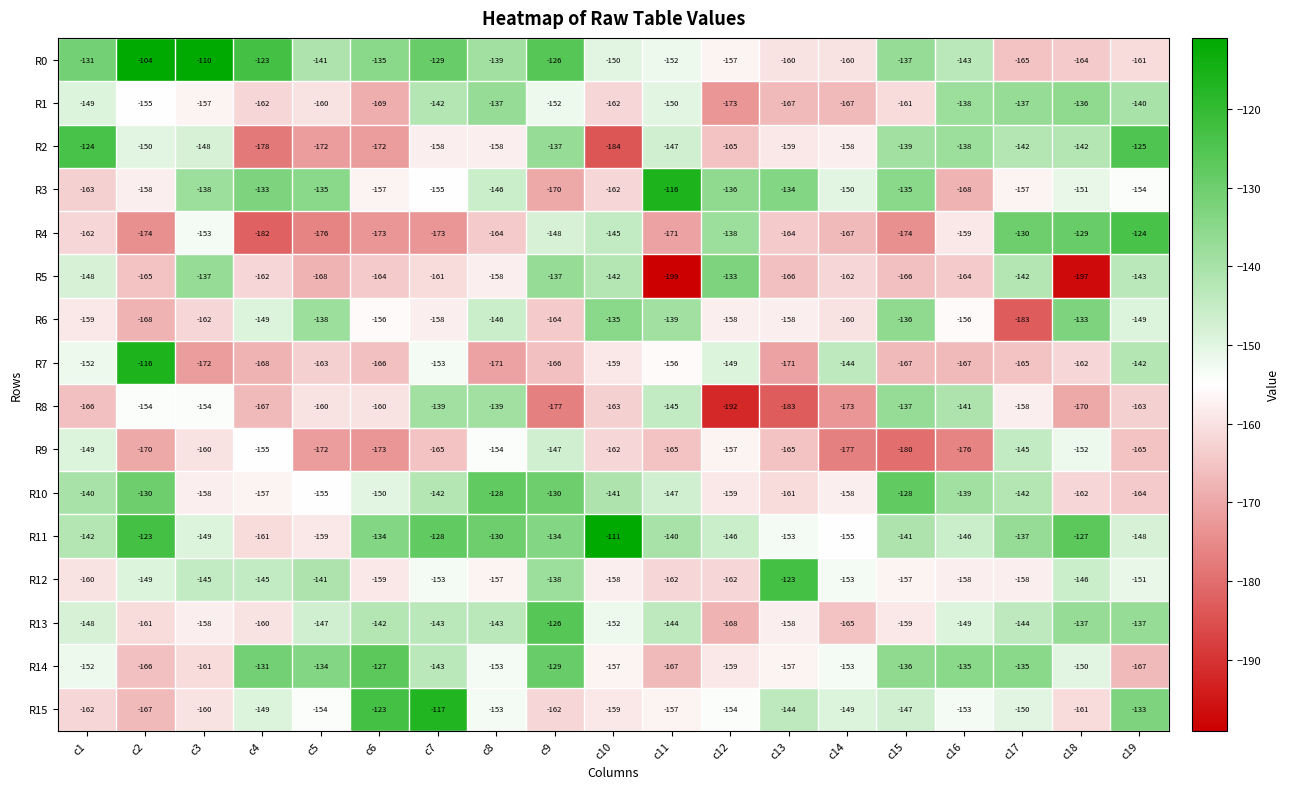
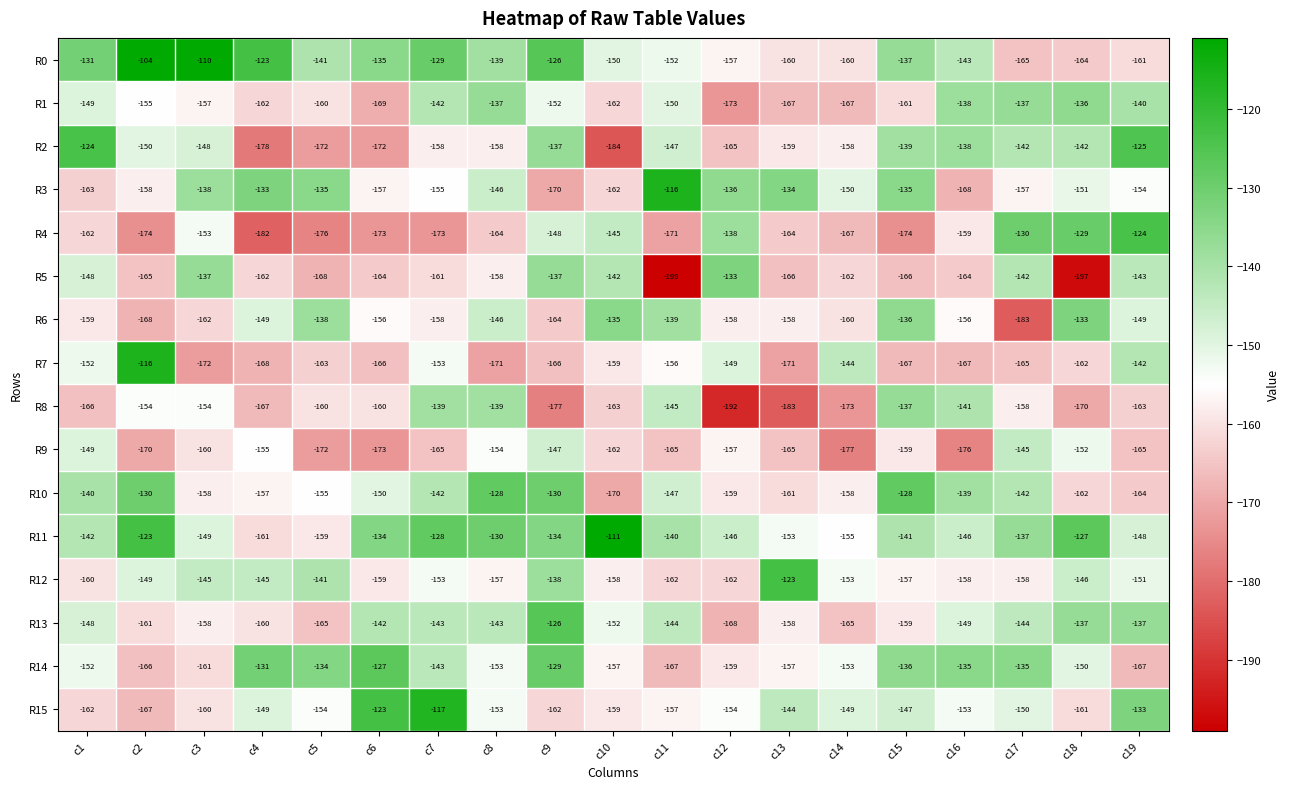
R9, c15: -180 -> -159
R10, c10: -141 -> -170
R13, c5: -147 -> -165
